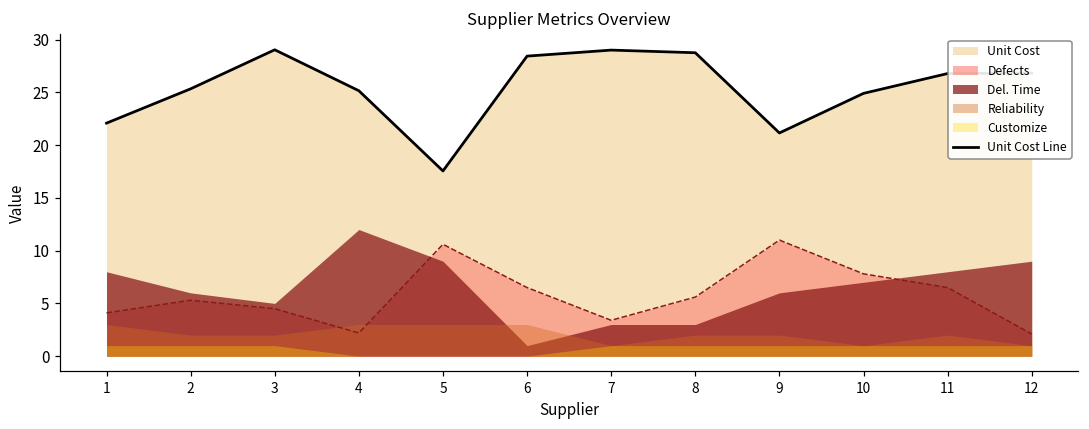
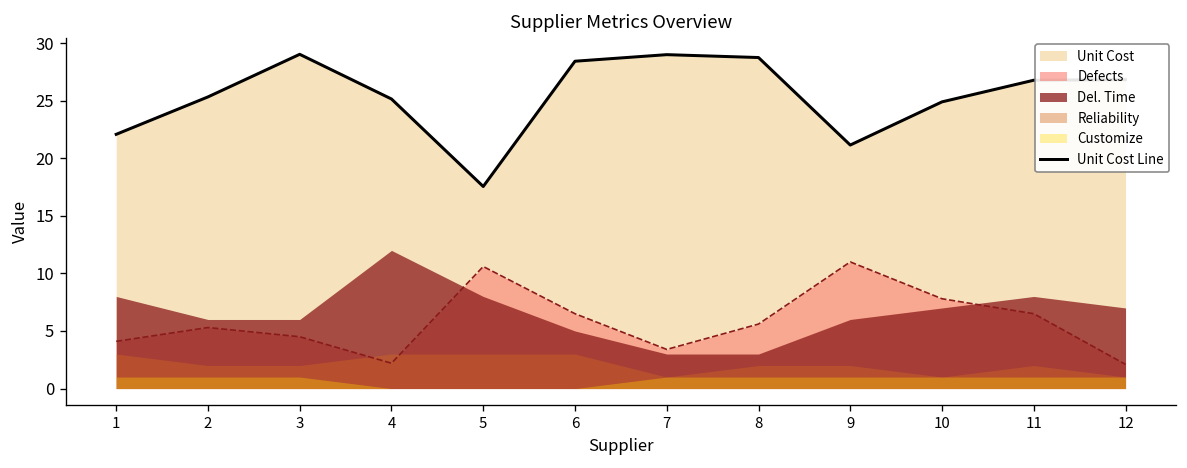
Del. Time, 3: 5 -> 6
Del. Time, 5: 9 -> 8
Del. Time, 6: 1 -> 5
Del. Time, 12: 9 -> 7
